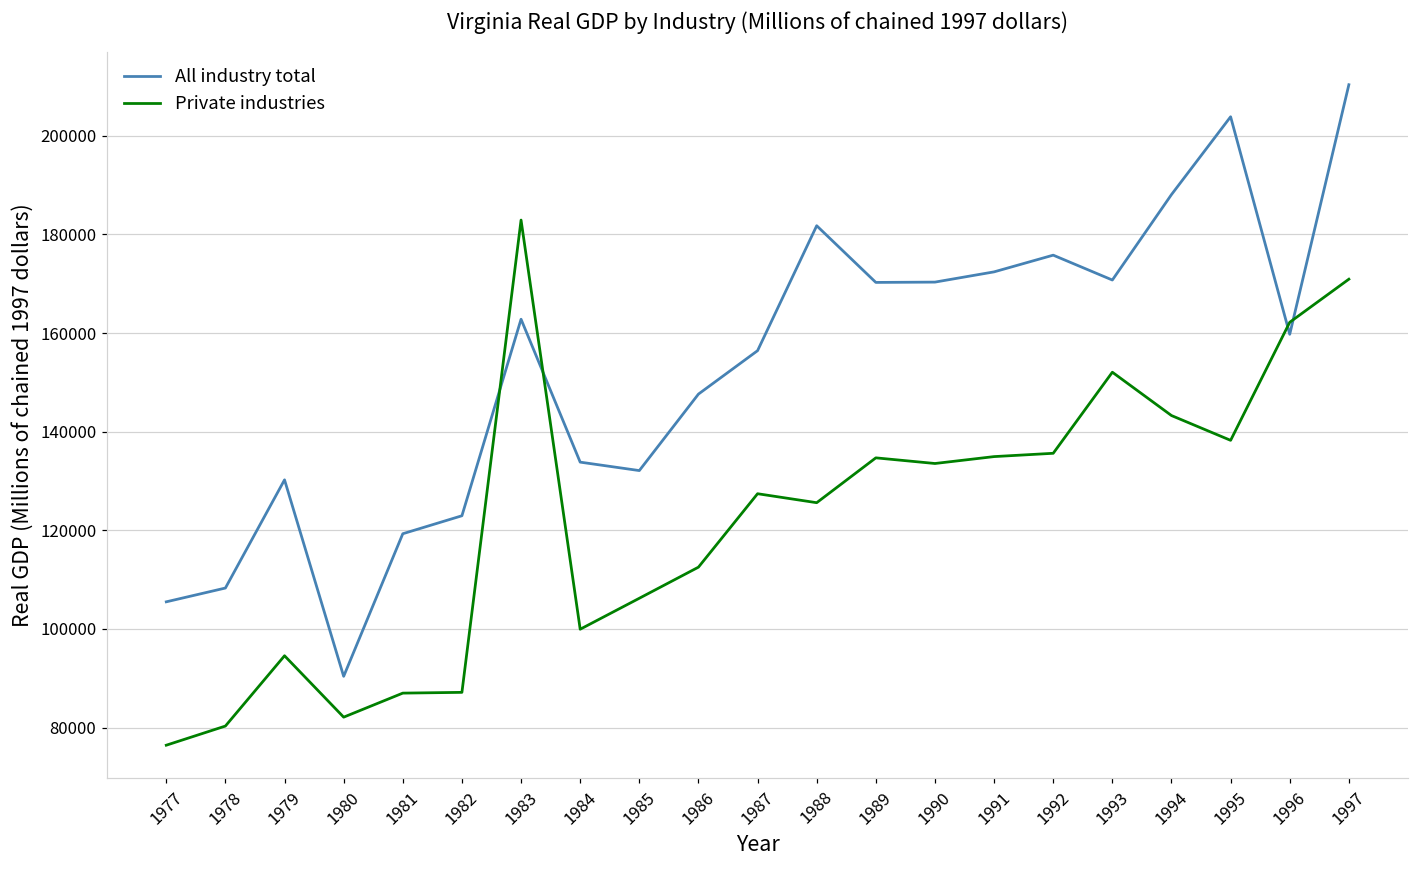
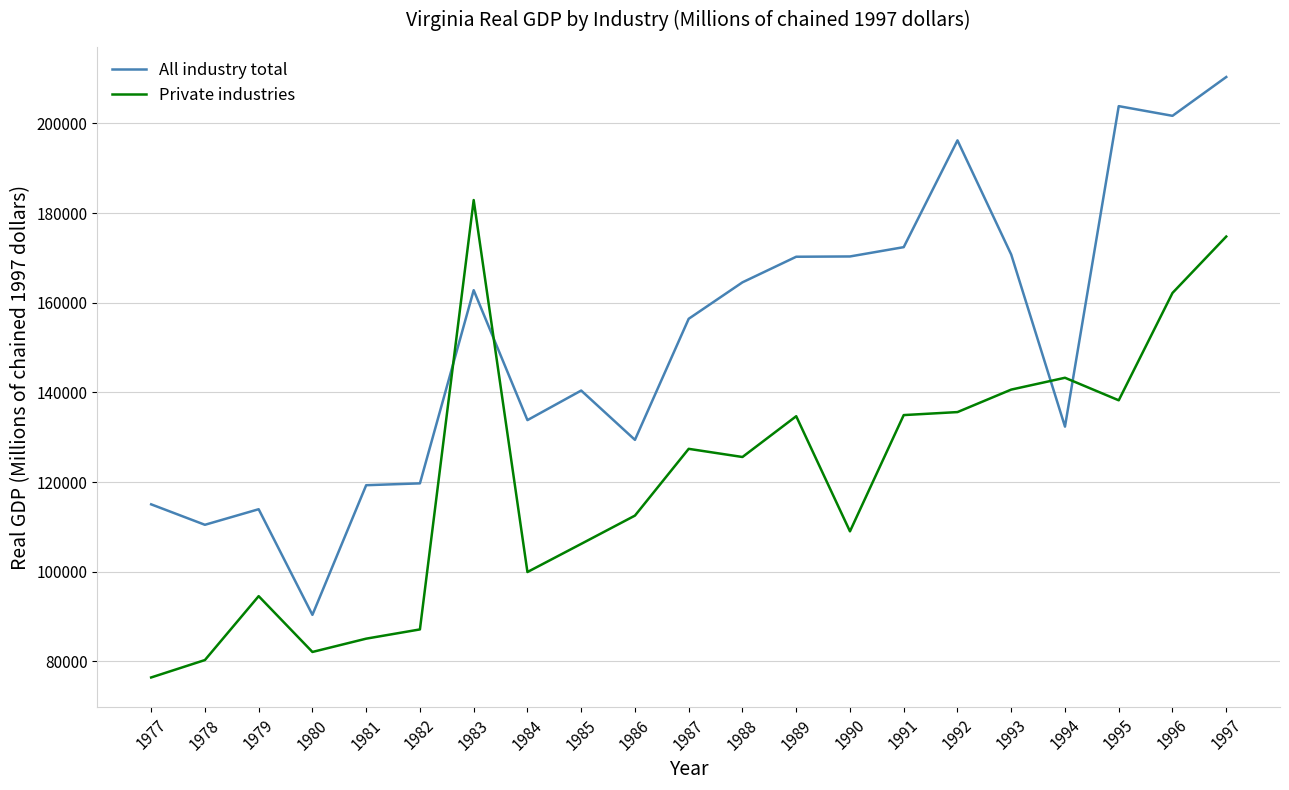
All industry total, 1977: 105000 -> 115000
All industry total, 1978: 108000 -> 110000
All industry total, 1979: 130000 -> 114000
Private industries, 1981: 87000 -> 85000
All industry total, 1982: 123000 -> 120000
All industry total, 1985: 132000 -> 140000
All industry total, 1986: 148000 -> 129000
All industry total, 1988: 182000 -> 165000
Private industries, 1990: 134000 -> 109000
All industry total, 1992: 176000 -> 196000
Private industries, 1993: 152000 -> 141000
All industry total, 1994: 188000 -> 132000
All industry total, 1996: 160000 -> 202000
Private industries, 1997: 171000 -> 175000
